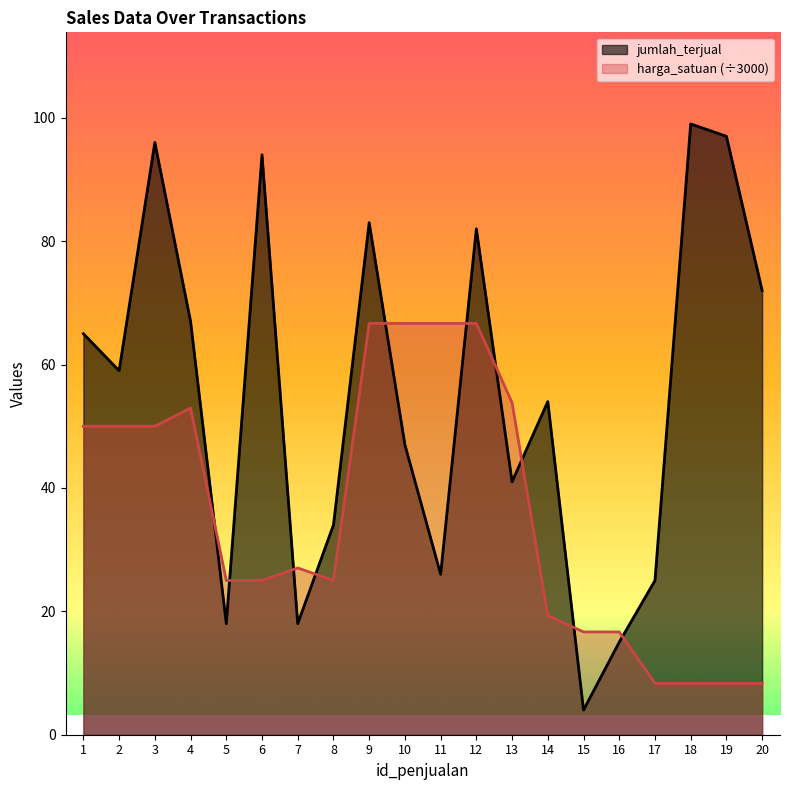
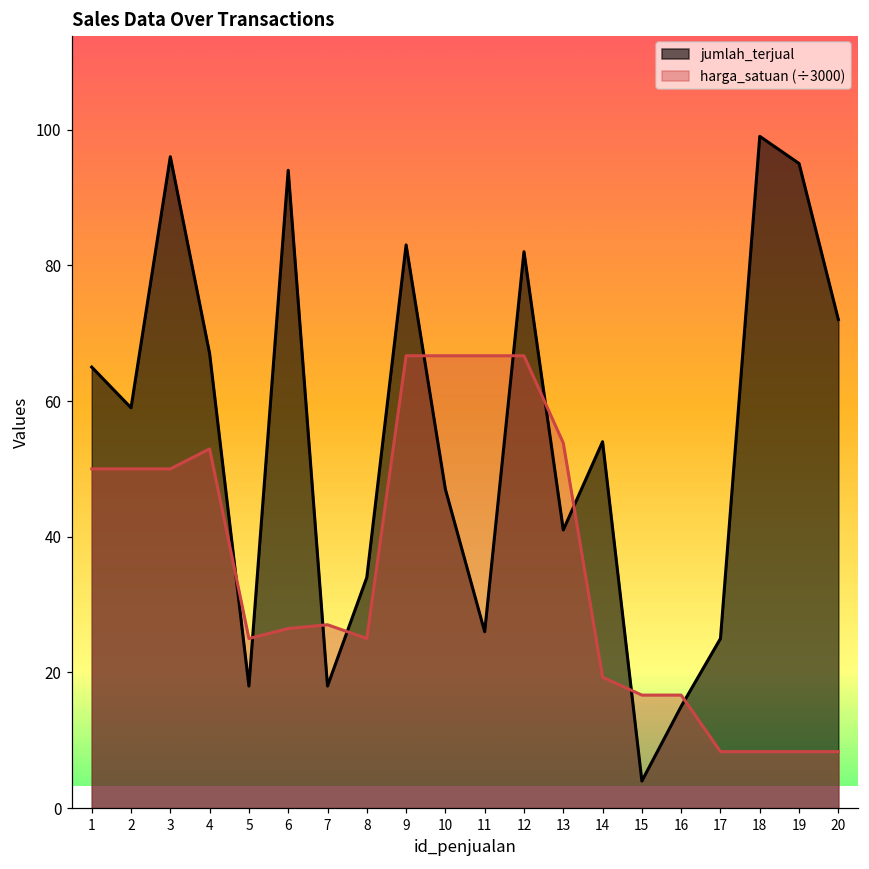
harga_satuan (÷3000), 6: 25 -> 26
jumlah_terjual, 19: 97 -> 95
